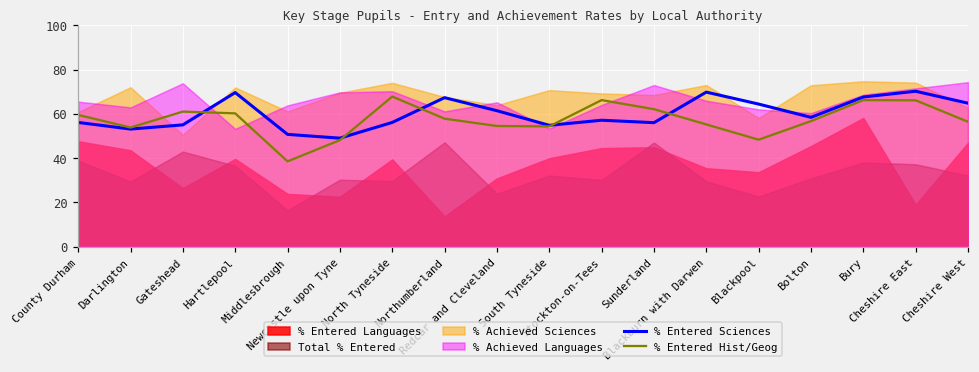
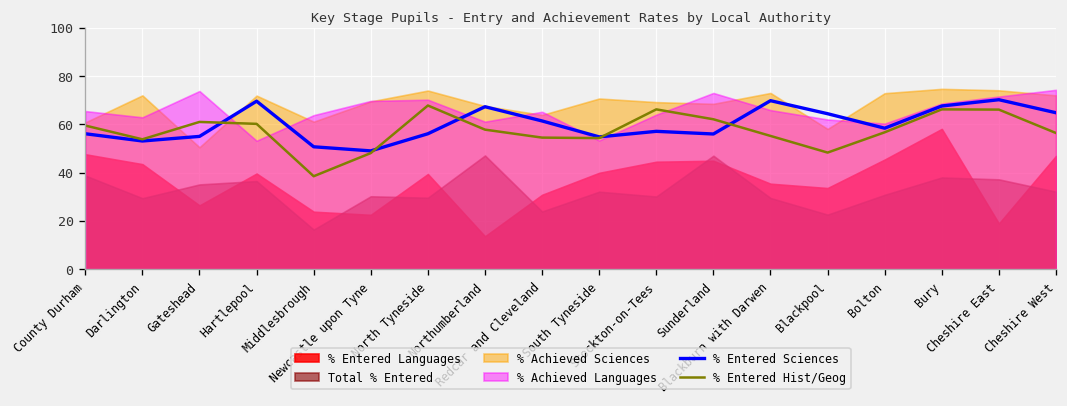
Total % Entered, Gateshead: 43 -> 35
% Achieved Sciences, Cheshire West: 63 -> 72
